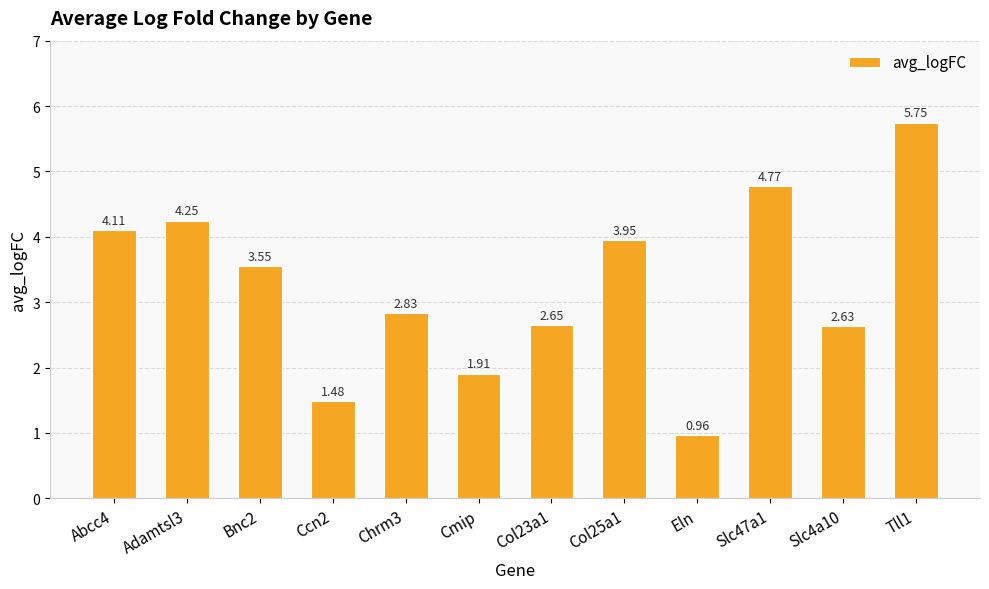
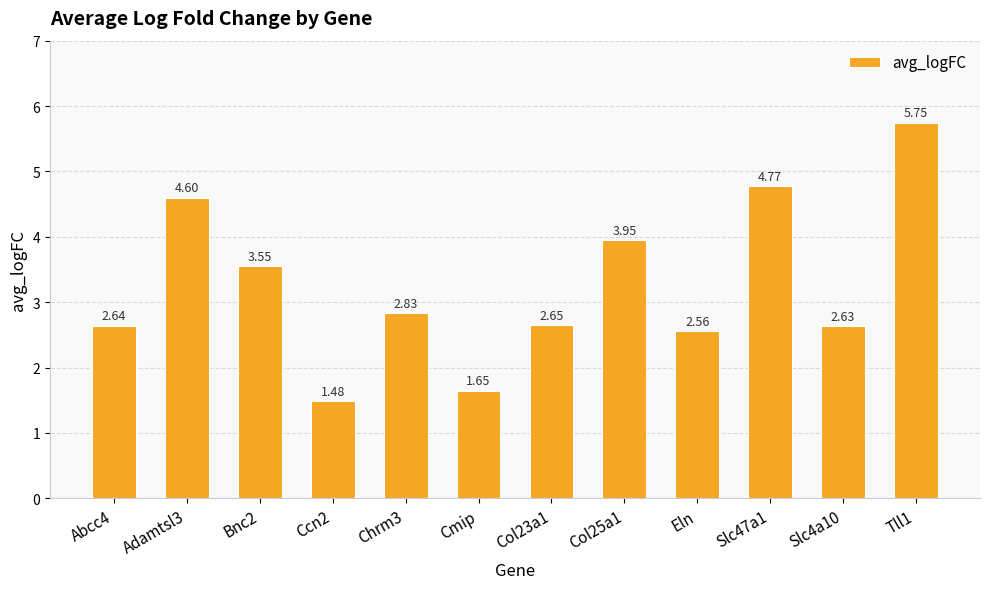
Abcc4: 4.11 -> 2.64
Adamtsl3: 4.25 -> 4.60
Cmip: 1.91 -> 1.65
Eln: 0.96 -> 2.56
